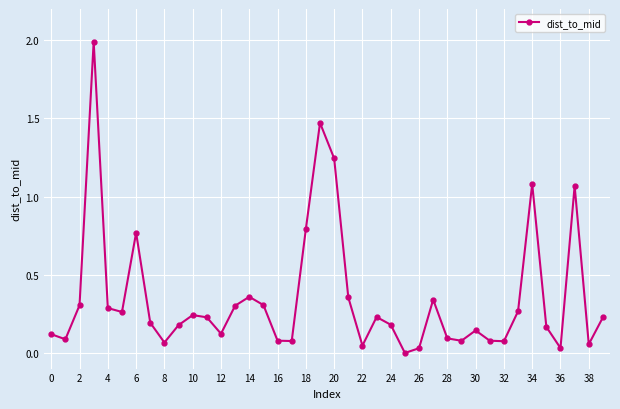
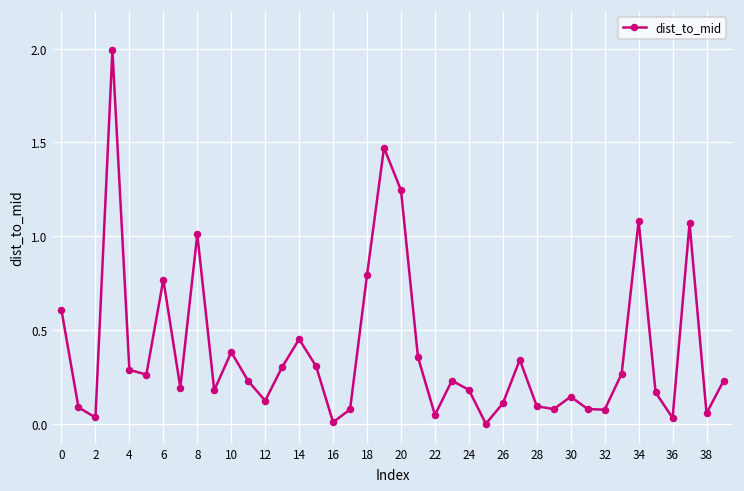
0: 0.12 -> 0.61
2: 0.30 -> 0.03
8: 0.07 -> 1.01
10: 0.24 -> 0.38
14: 0.36 -> 0.45
16: 0.08 -> 0.01
26: 0.03 -> 0.11
